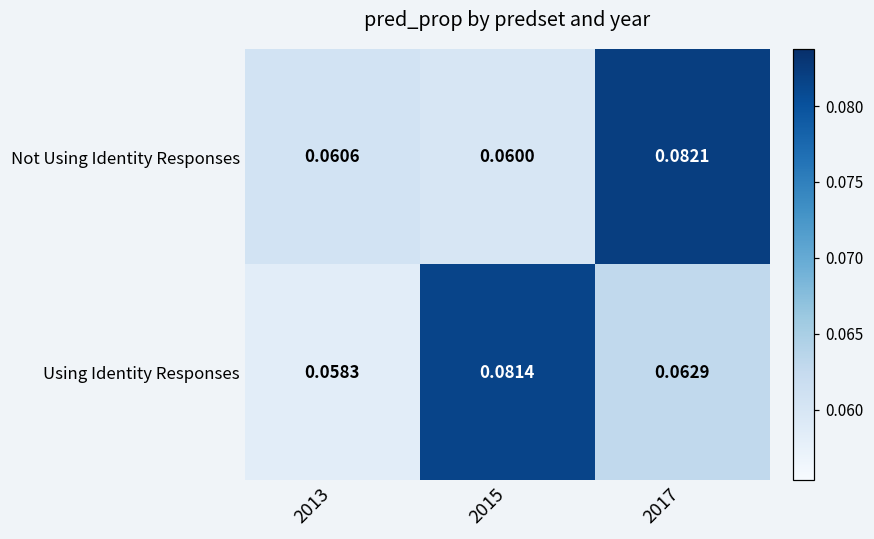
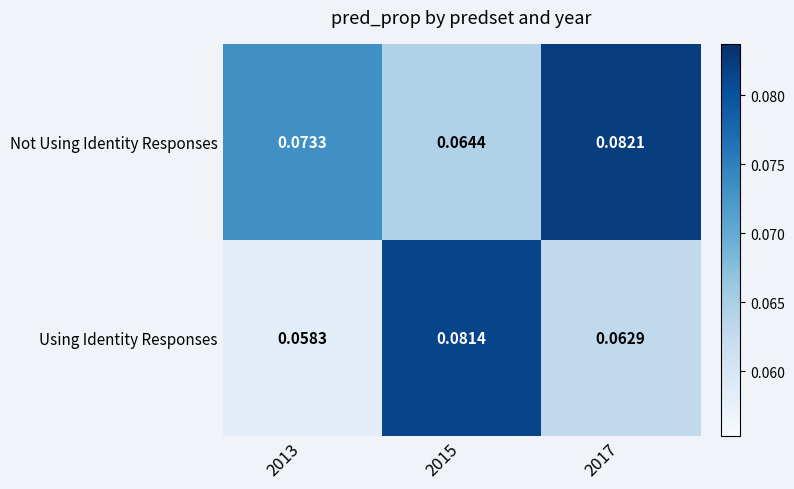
Not Using Identity Responses, 2013: 0.0606 -> 0.0733
Not Using Identity Responses, 2015: 0.0600 -> 0.0644
